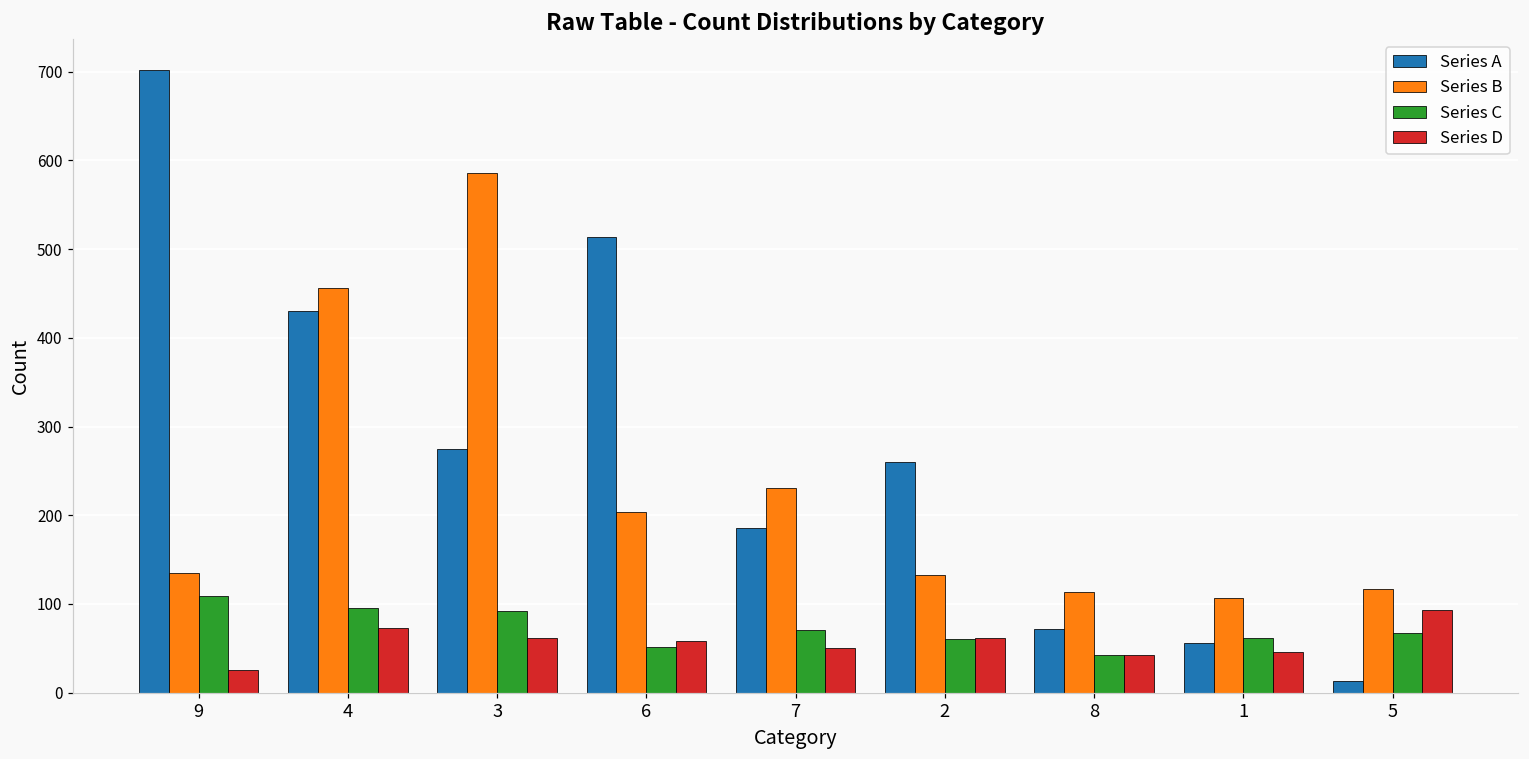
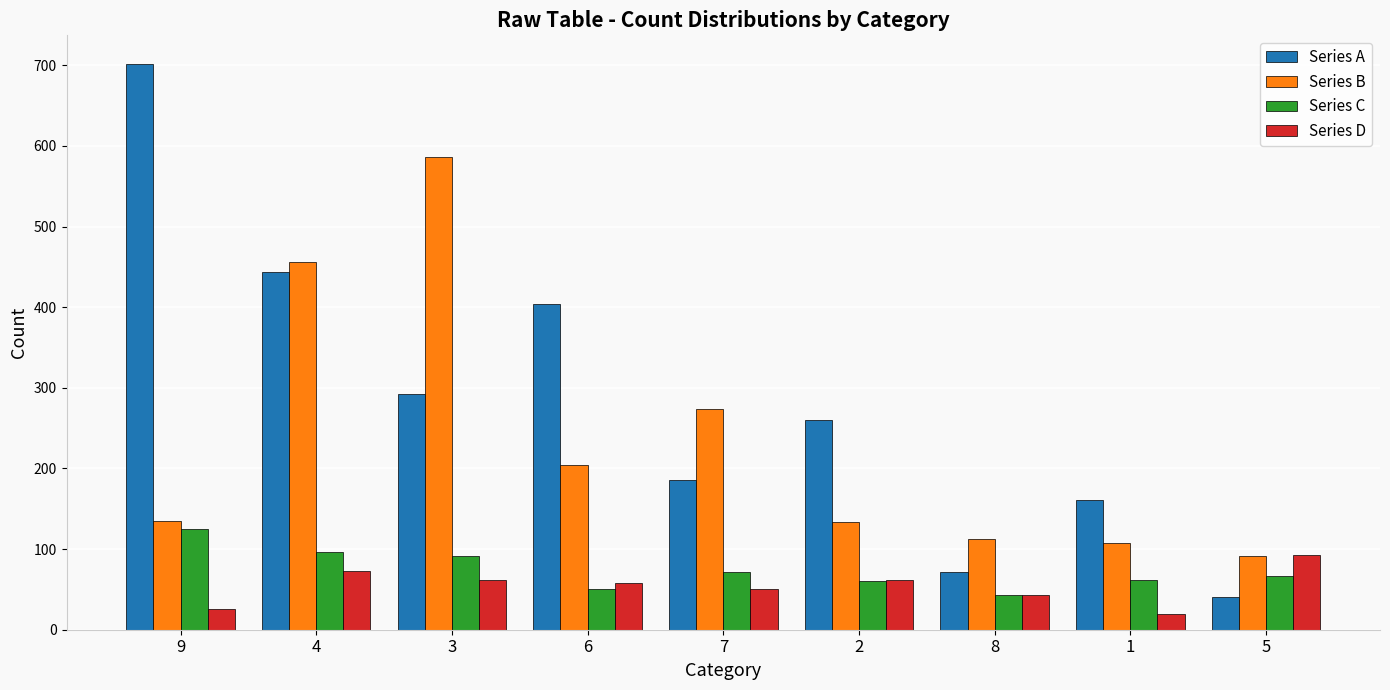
Series C, 9: 110 -> 130
Series A, 4: 430 -> 440
Series A, 3: 280 -> 290
Series A, 6: 510 -> 400
Series B, 7: 230 -> 270
Series A, 1: 60 -> 160
Series D, 1: 50 -> 20
Series A, 5: 10 -> 40
Series B, 5: 120 -> 90
